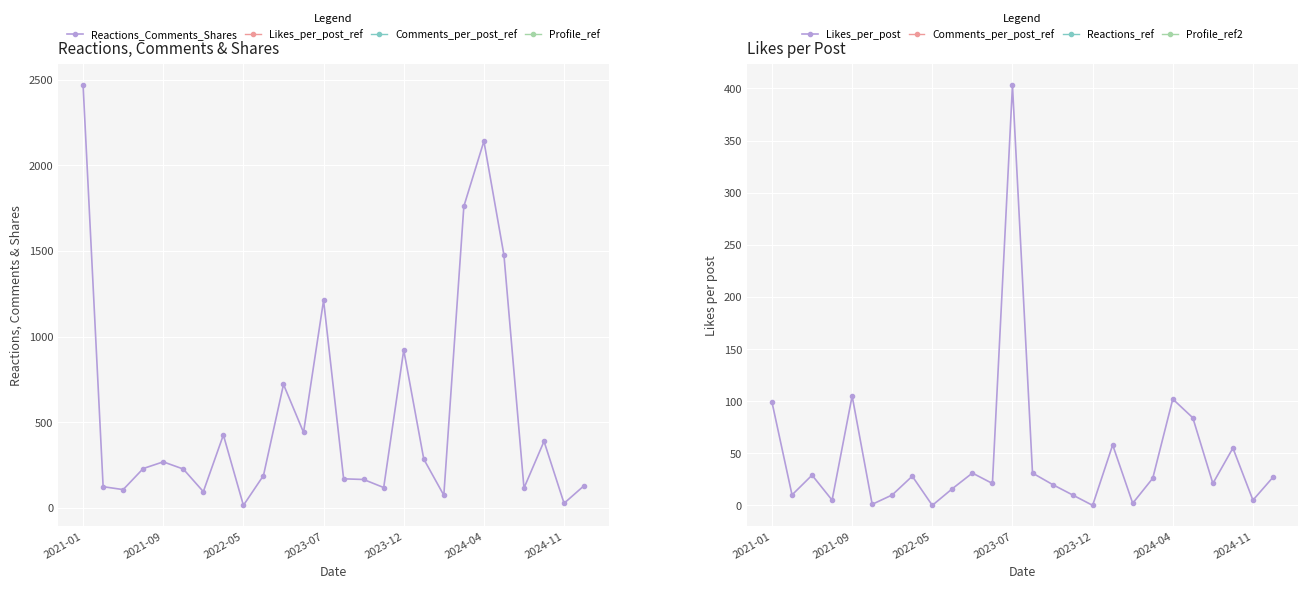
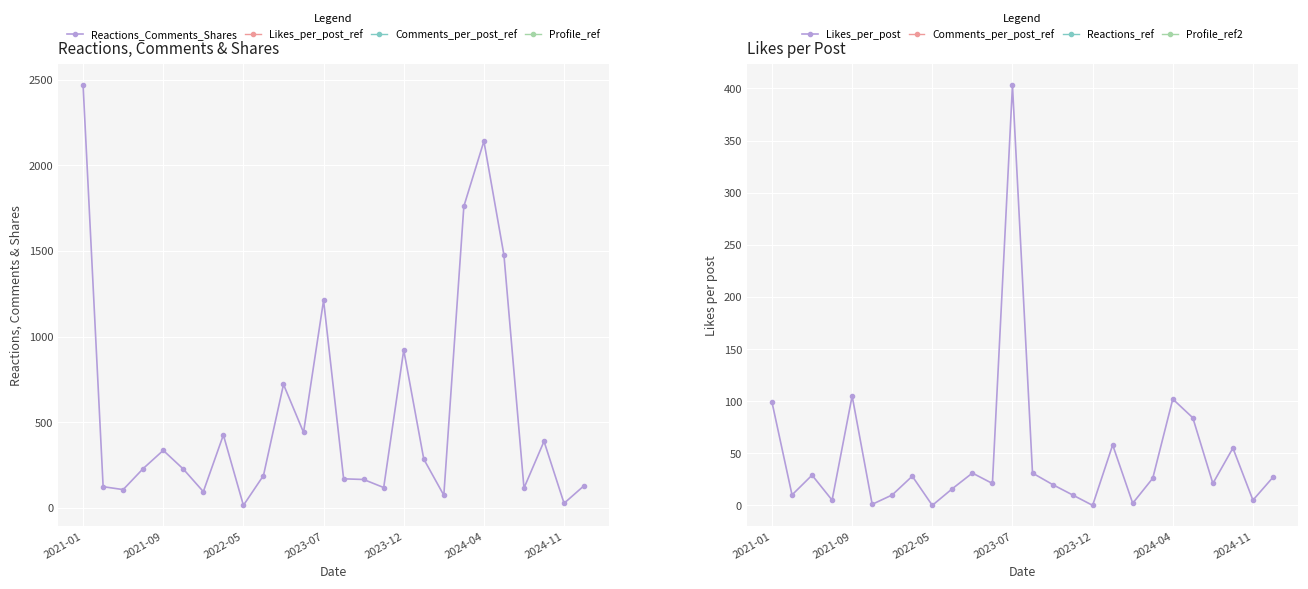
Reactions, Comments & Shares, 2021-09: 270 -> 340
